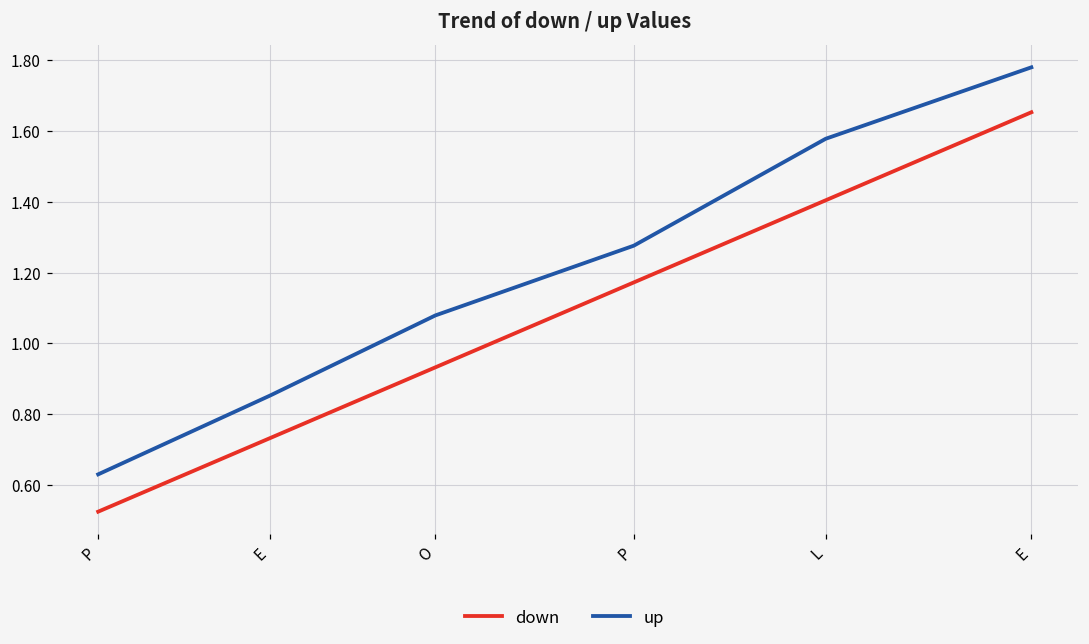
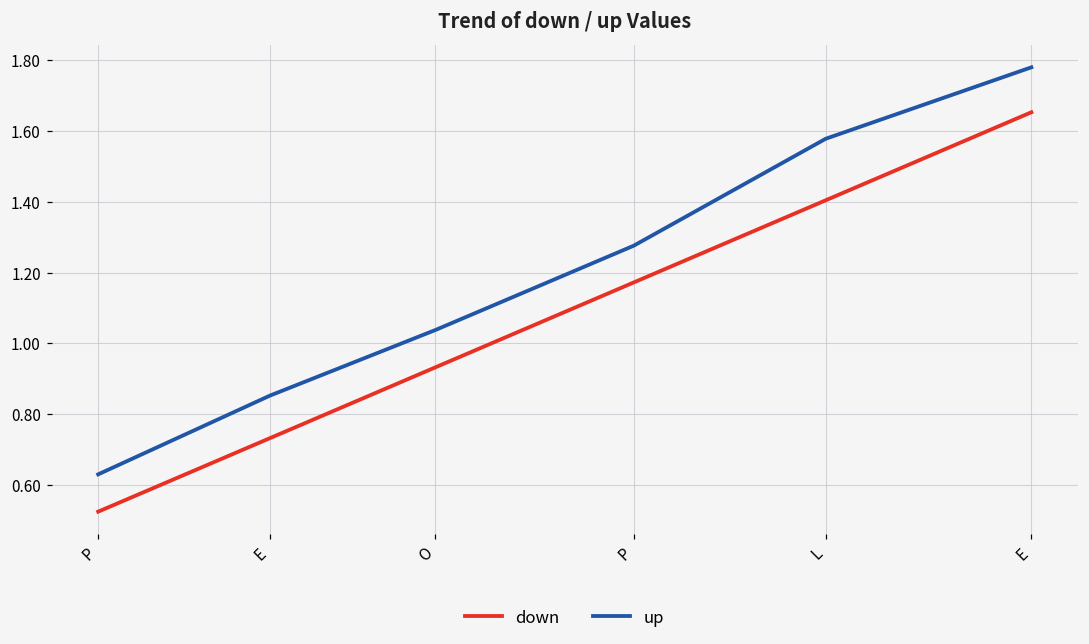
up, O: 1.08 -> 1.04
